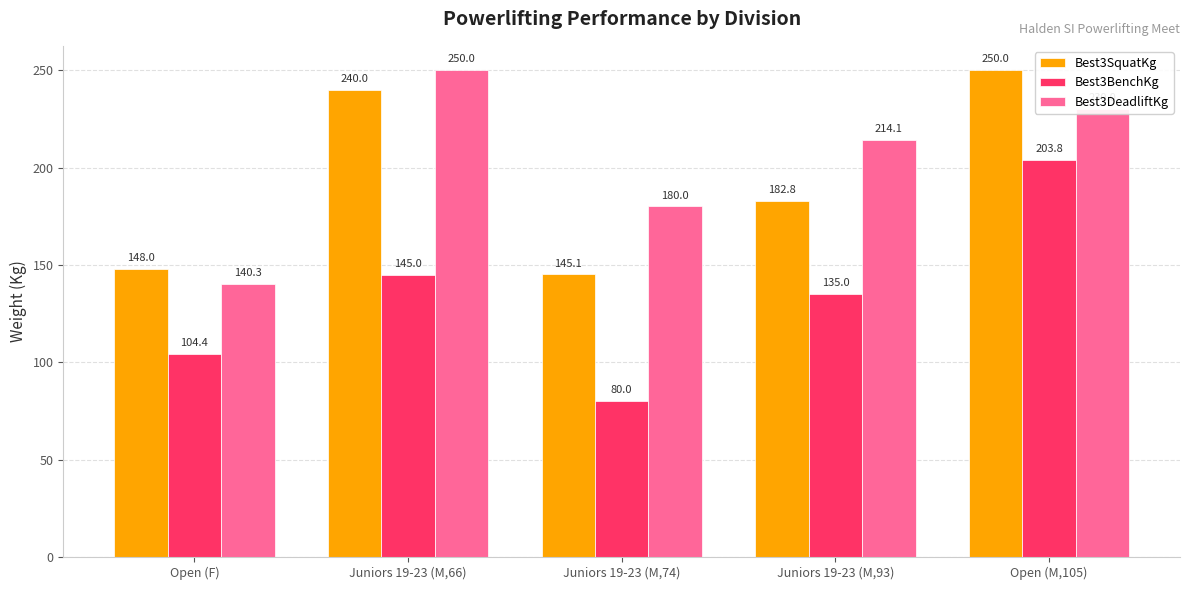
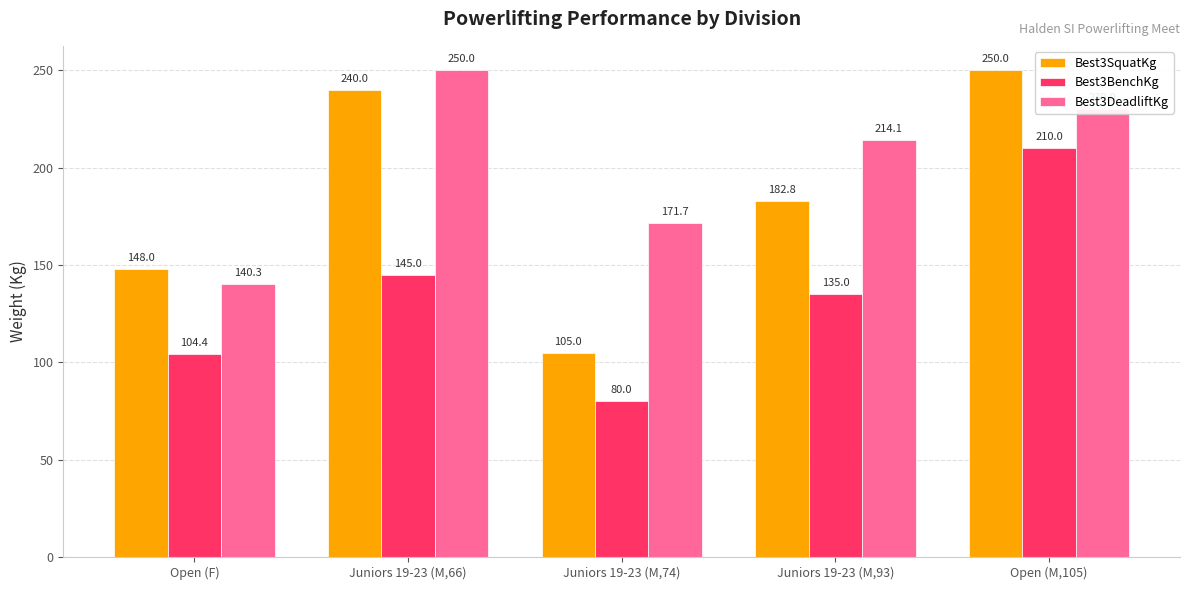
Best3SquatKg, Juniors 19-23 (M,74): 145.1 -> 105.0
Best3DeadliftKg, Juniors 19-23 (M,74): 180.0 -> 171.7
Best3BenchKg, Open (M,105): 203.8 -> 210.0
